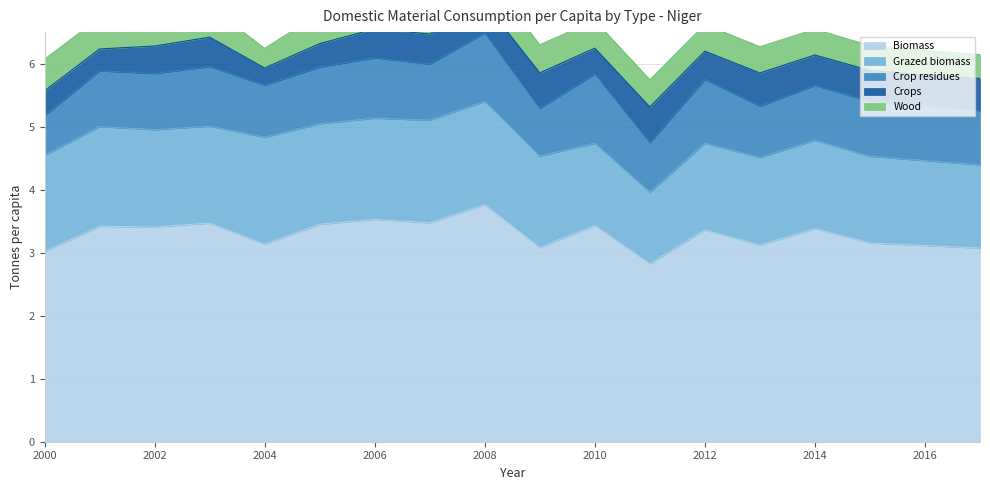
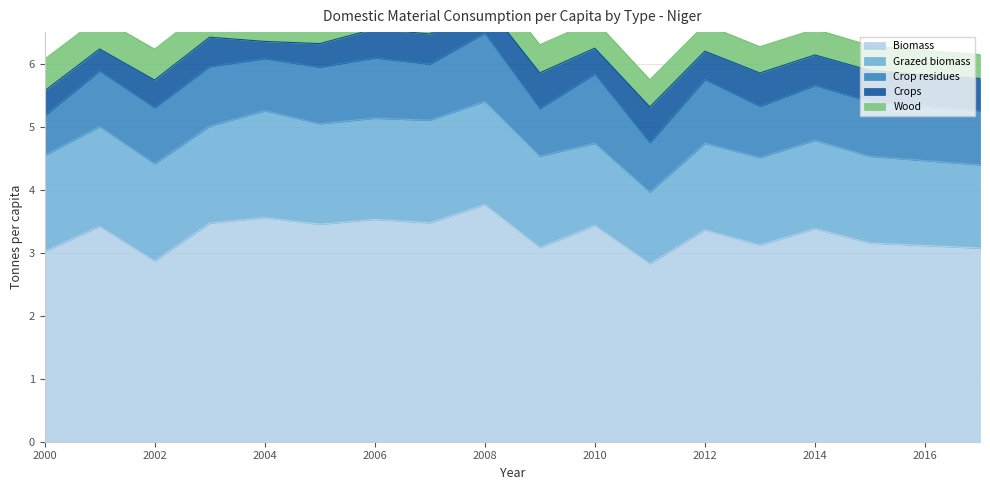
Biomass, 2002: 3.4 -> 2.9
Biomass, 2004: 3.1 -> 3.6
